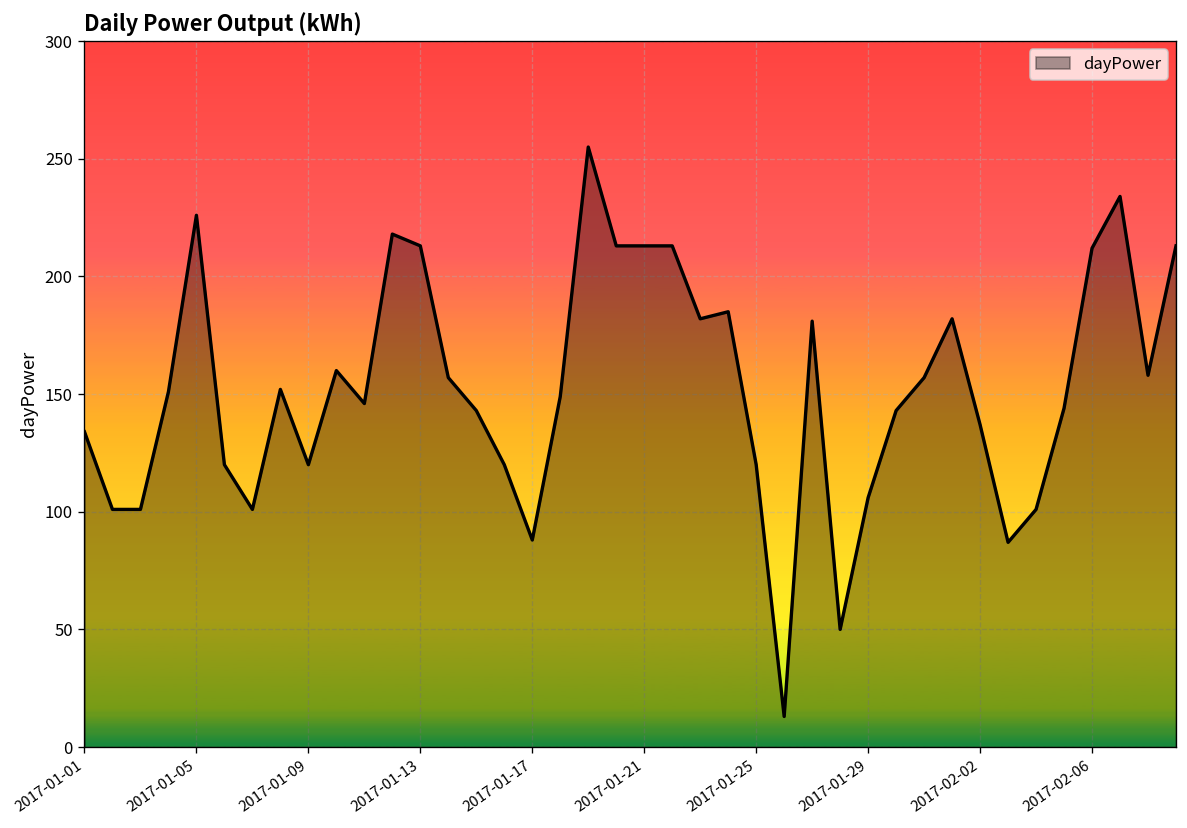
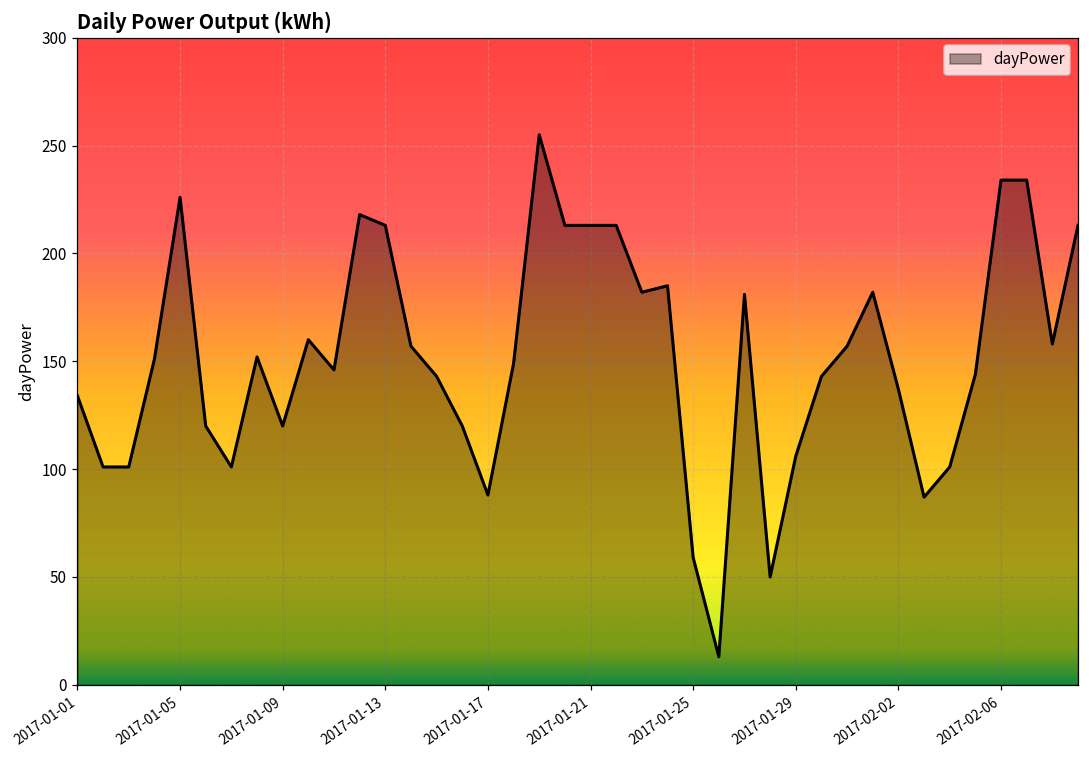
2017-01-25: 120 -> 59
2017-02-06: 212 -> 234
